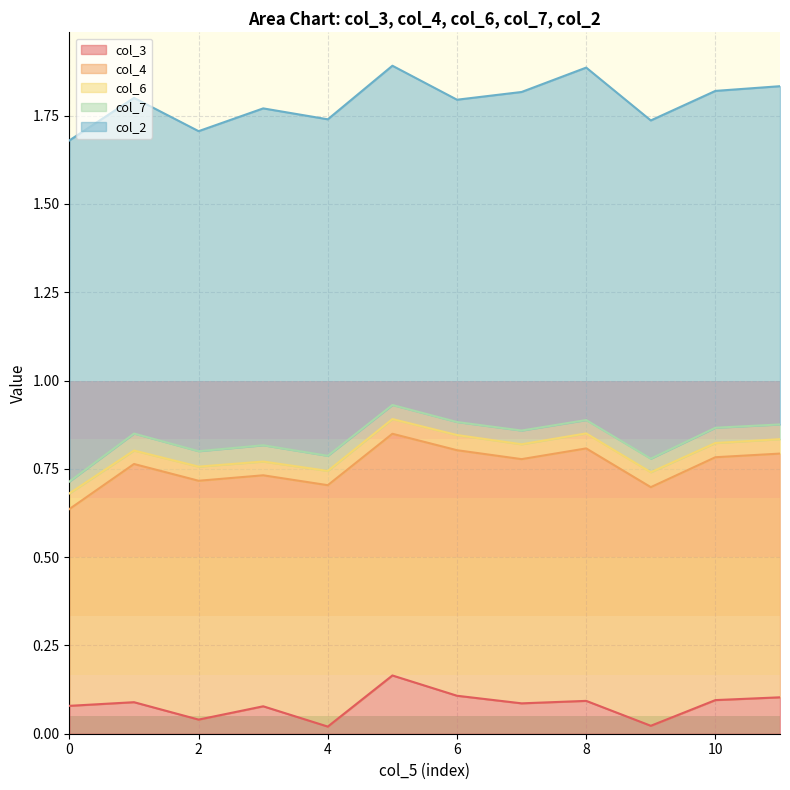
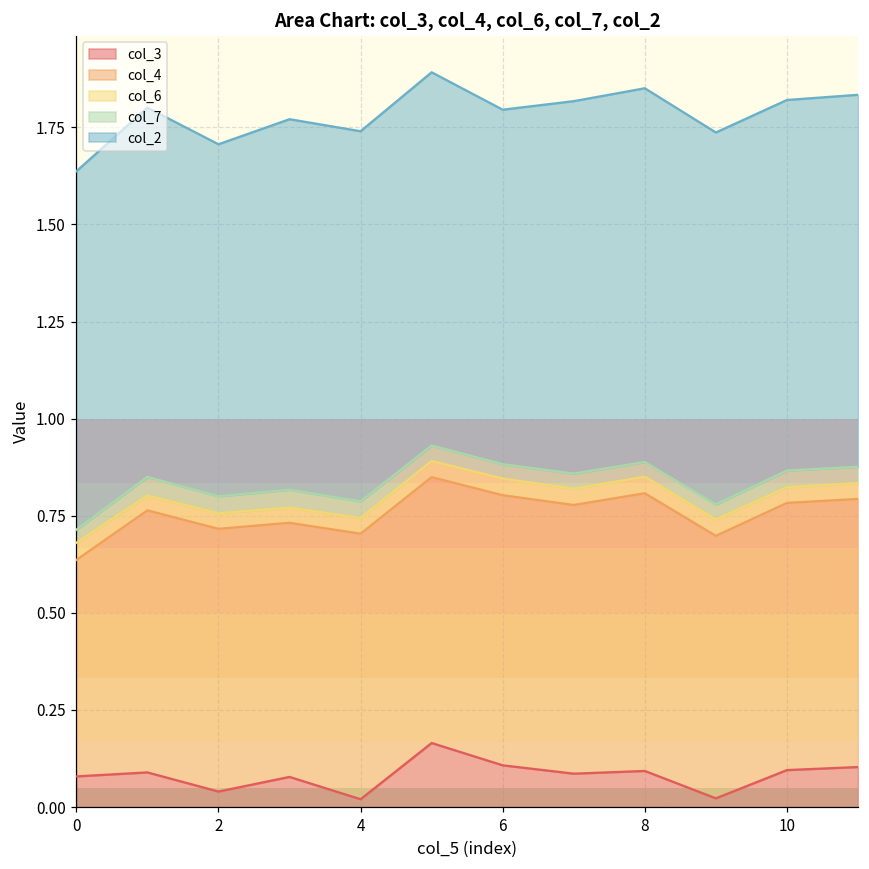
col_2, 0: 0.97 -> 0.92
col_2, 8: 1.00 -> 0.96
